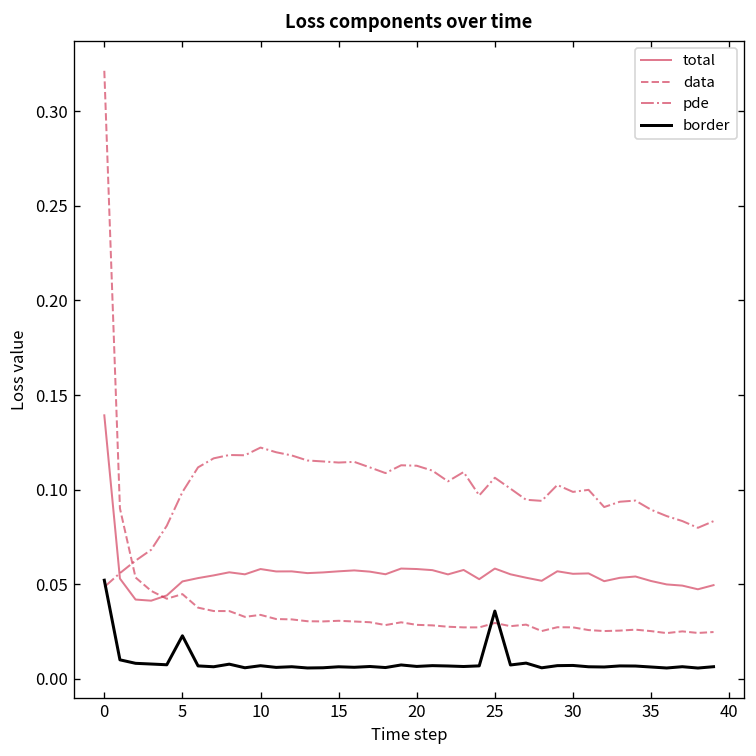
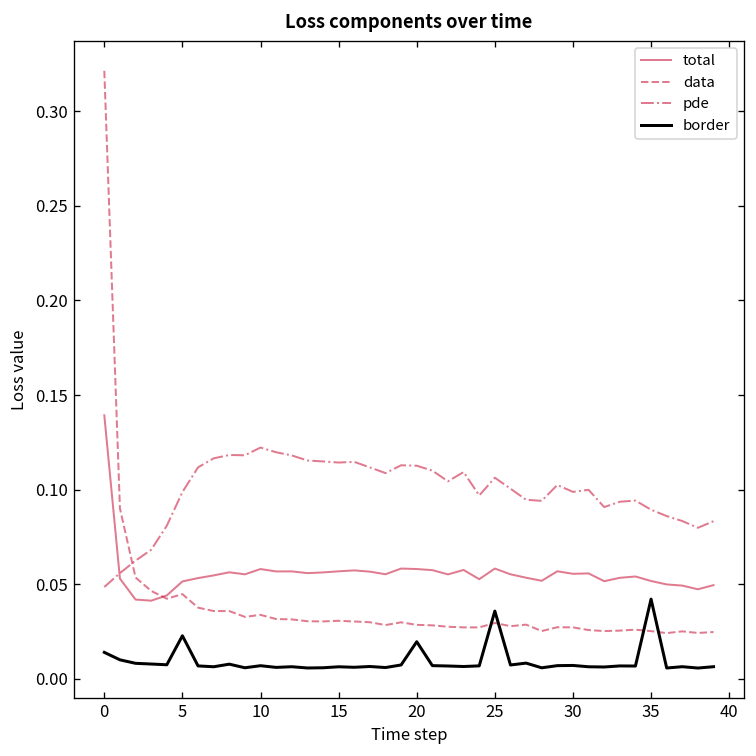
border, 0: 0.052 -> 0.014
border, 20: 0.007 -> 0.020
border, 35: 0.006 -> 0.042
